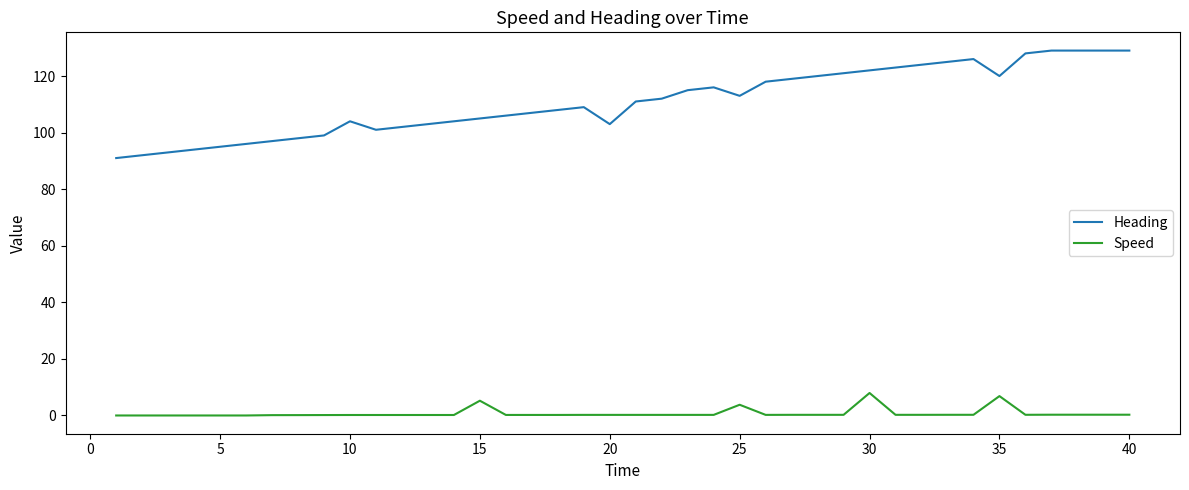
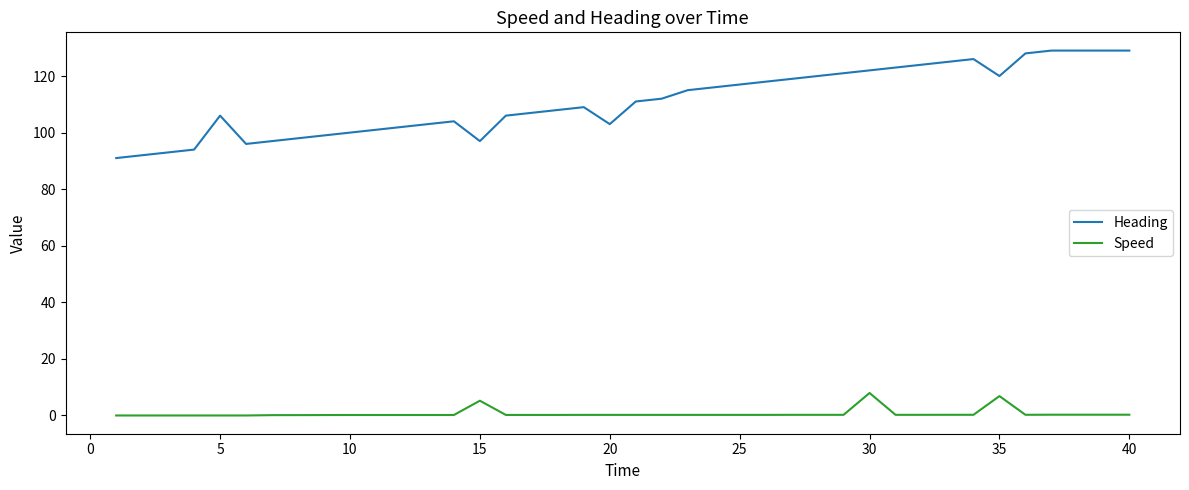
Heading, 5: 95 -> 106
Heading, 10: 104 -> 100
Heading, 15: 105 -> 97
Heading, 25: 113 -> 117
Speed, 25: 4 -> 0
